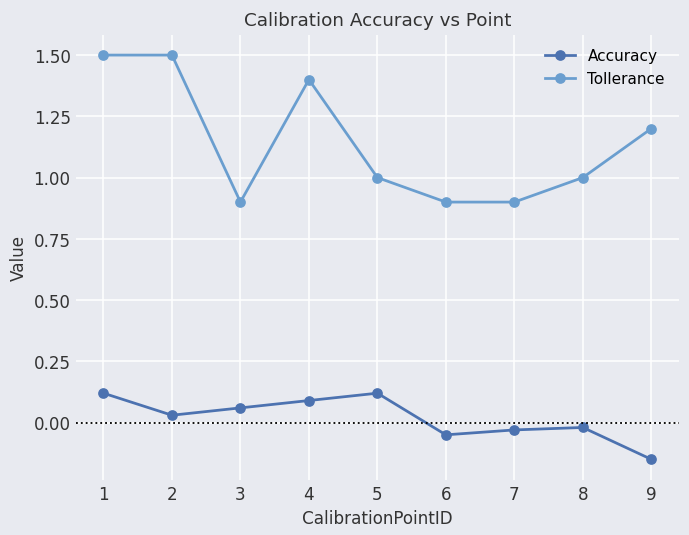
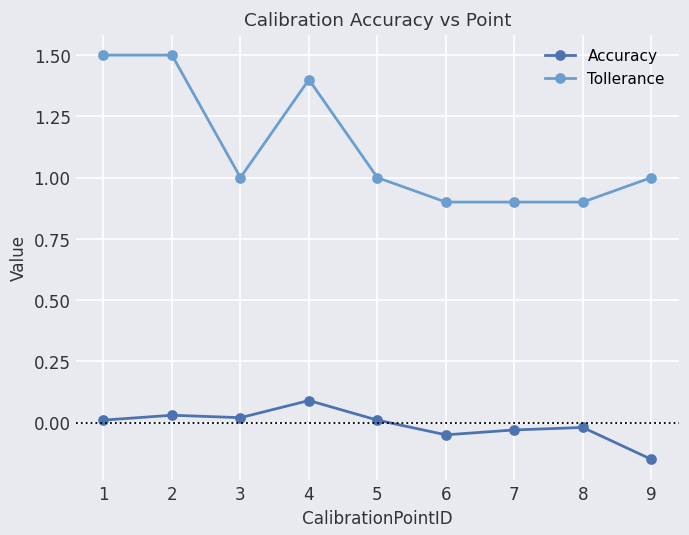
Accuracy, 1: 0.12 -> 0.01
Accuracy, 3: 0.06 -> 0.02
Tollerance, 3: 0.9 -> 1.0
Accuracy, 5: 0.12 -> 0.01
Tollerance, 8: 1.0 -> 0.9
Tollerance, 9: 1.2 -> 1.0
